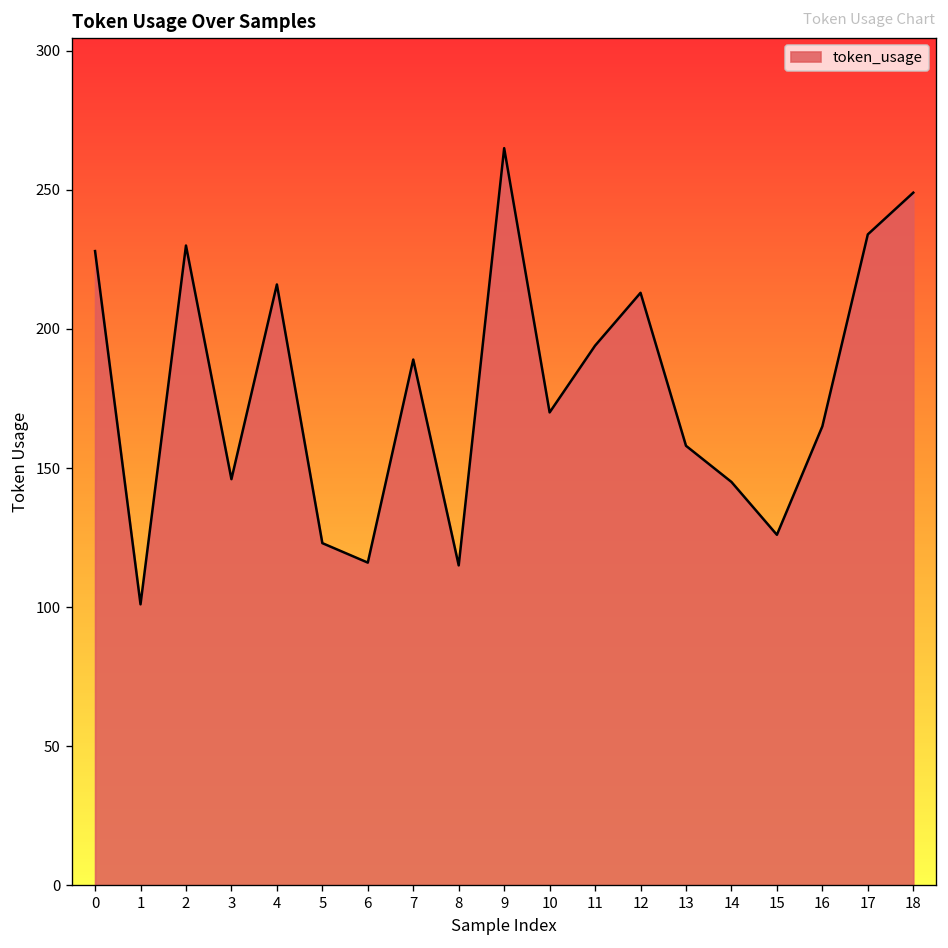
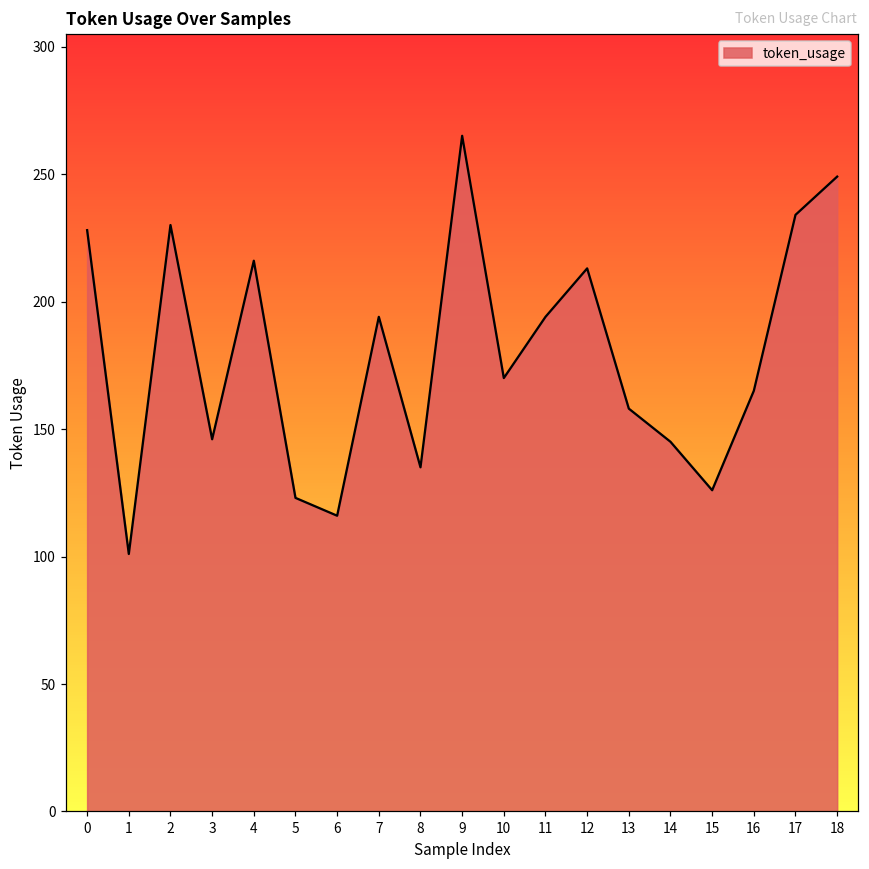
7: 189 -> 194
8: 115 -> 135
